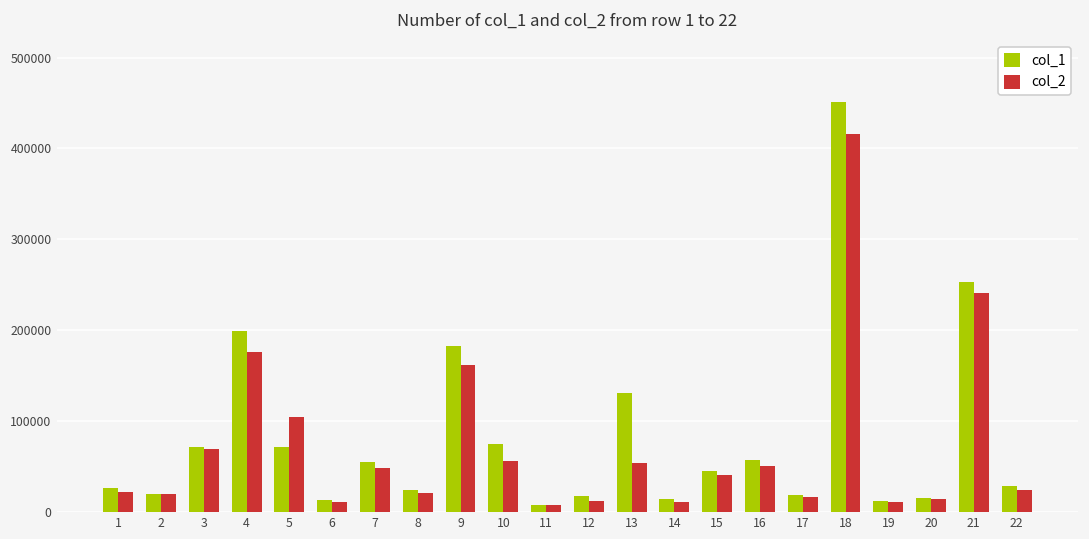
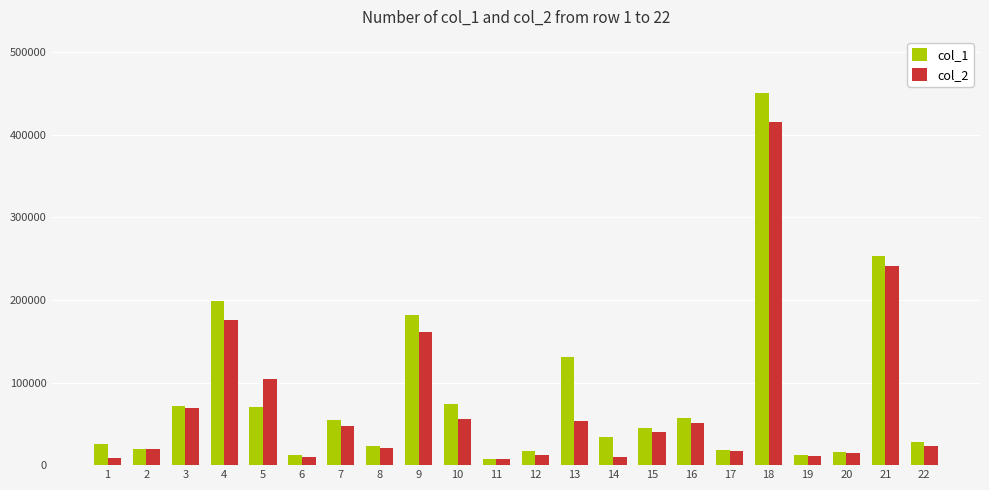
col_2, 1: 20000 -> 10000
col_1, 14: 10000 -> 30000
